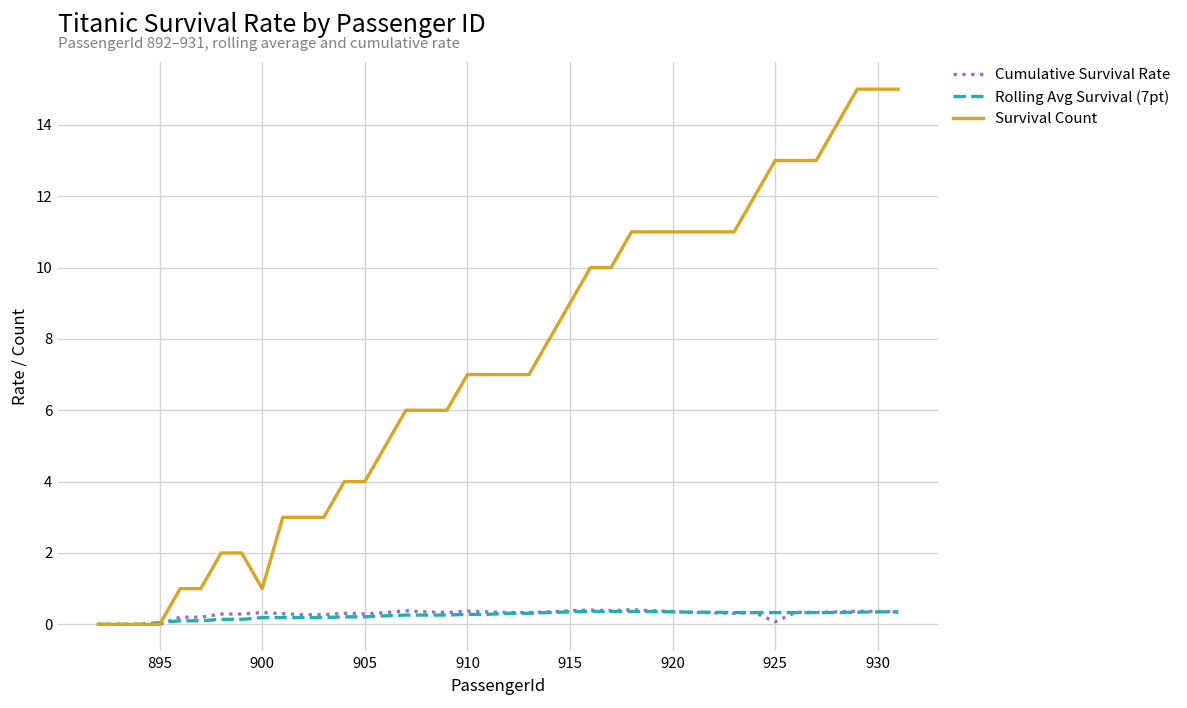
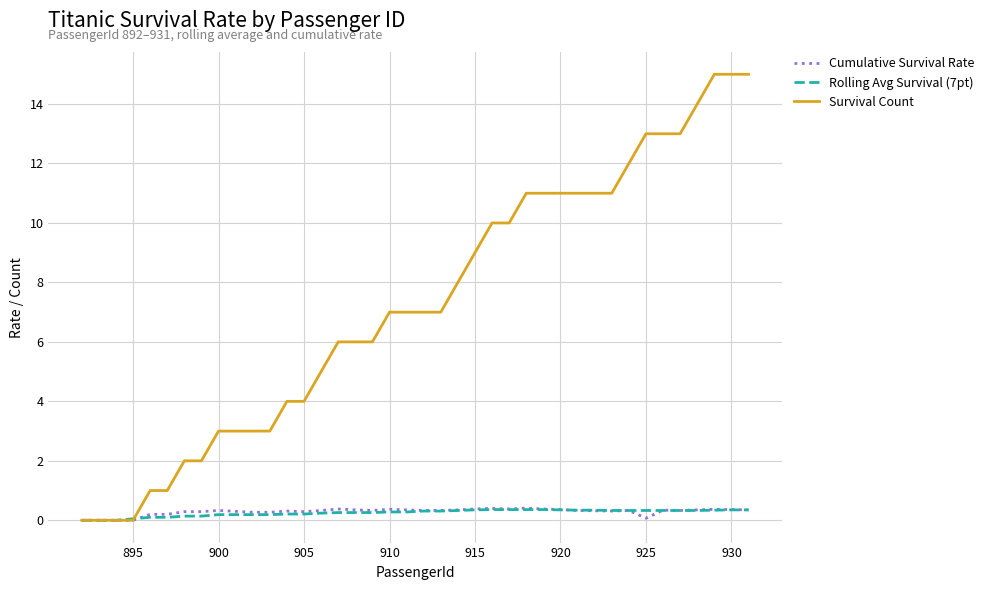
Survival Count, 900: 1 -> 3
